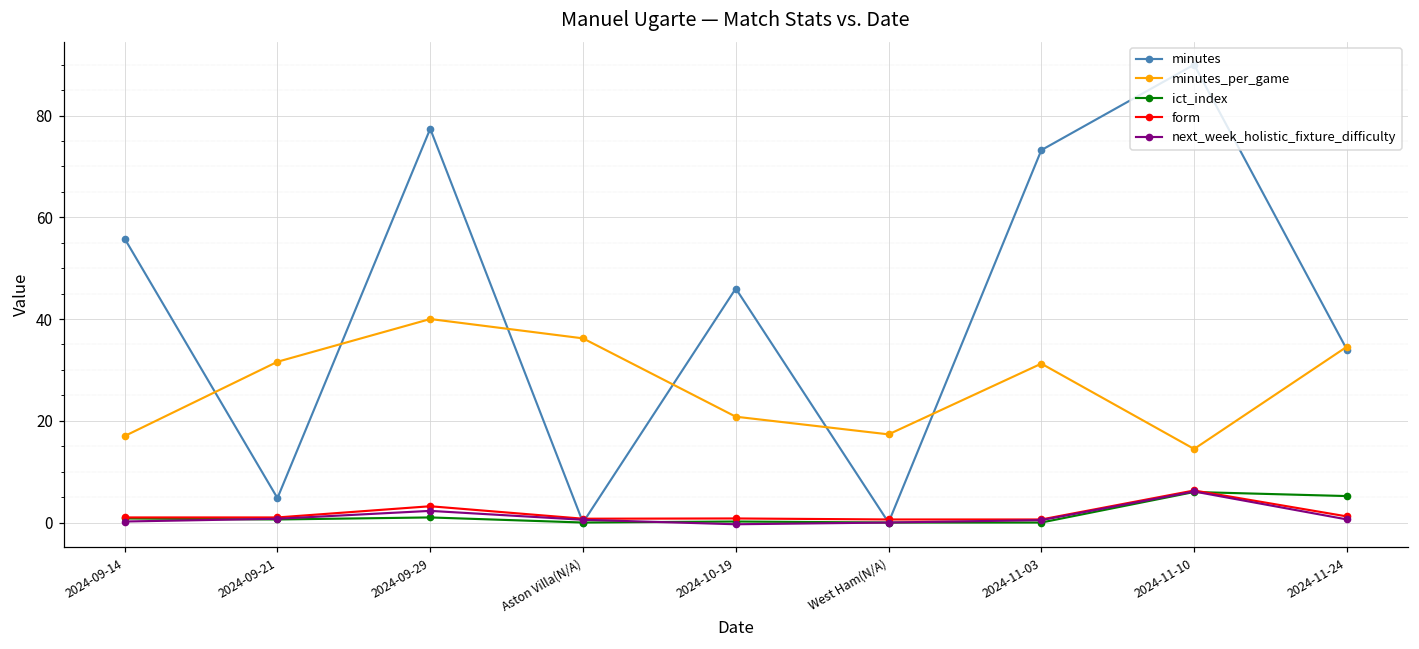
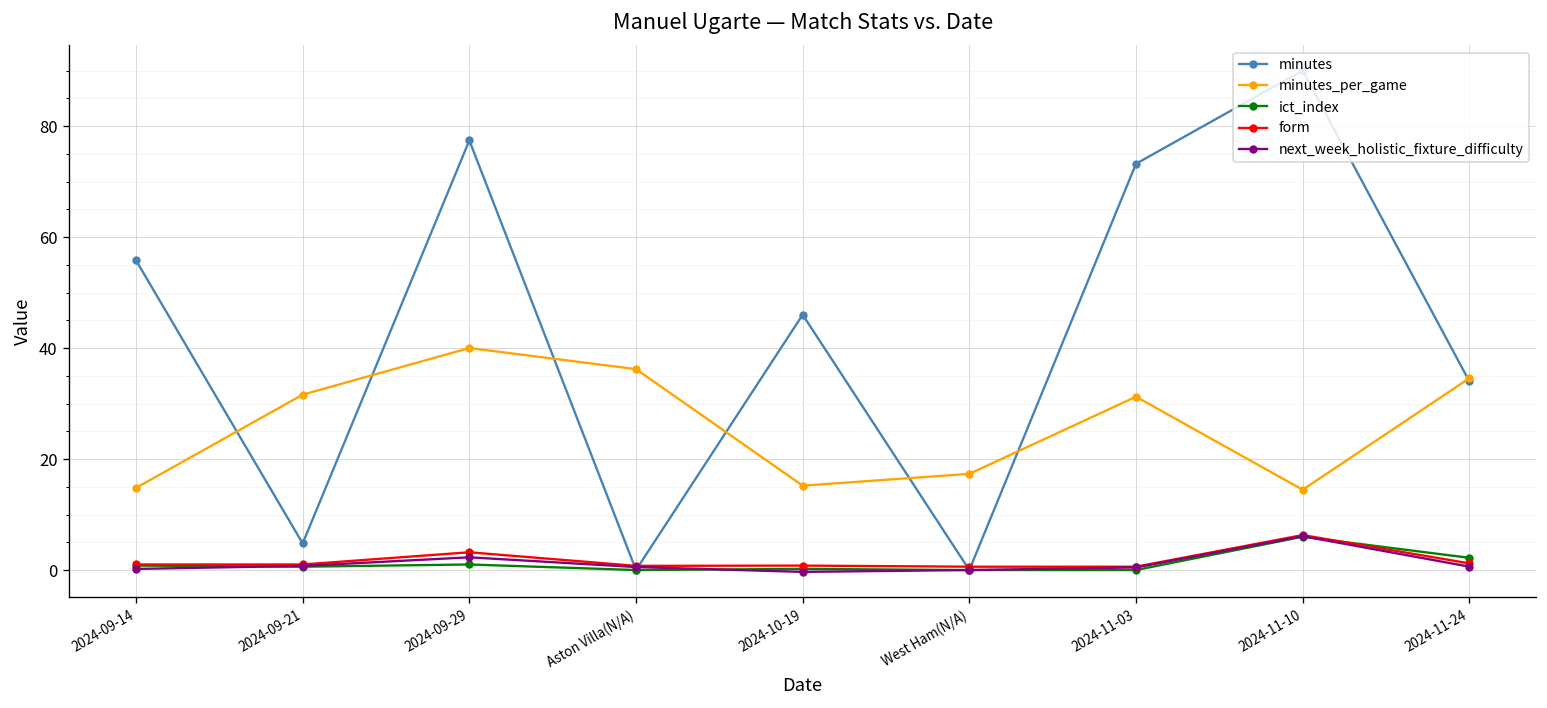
minutes_per_game, 2024-09-14: 17 -> 15
minutes_per_game, 2024-10-19: 21 -> 15
ict_index, 2024-11-24: 5 -> 2
